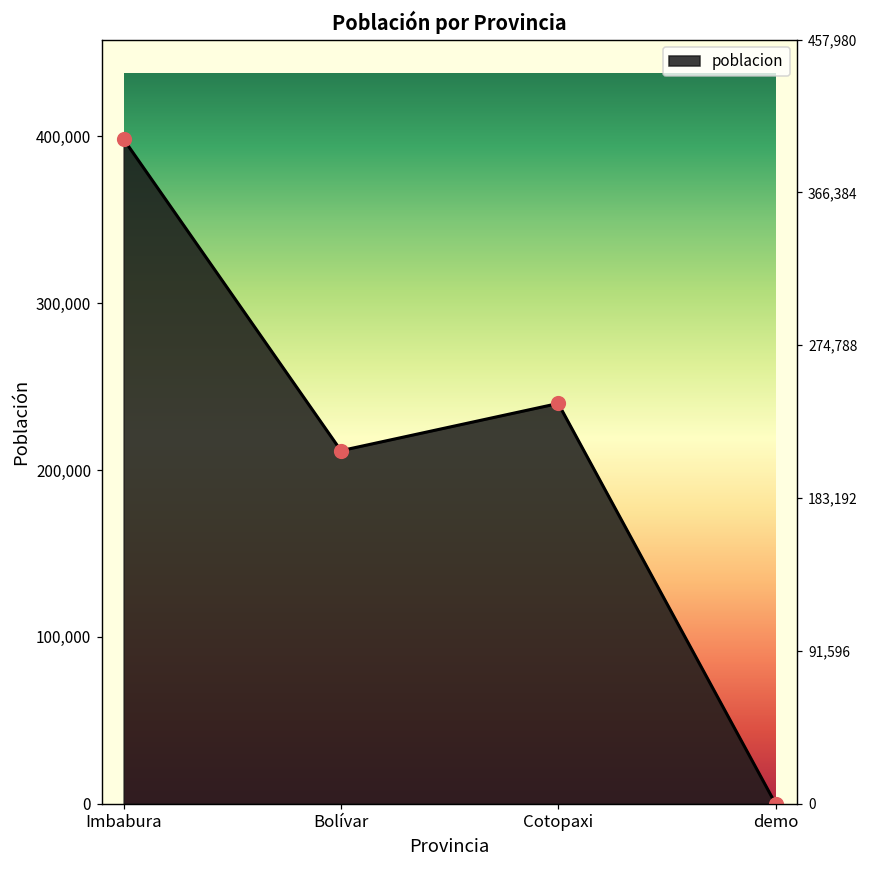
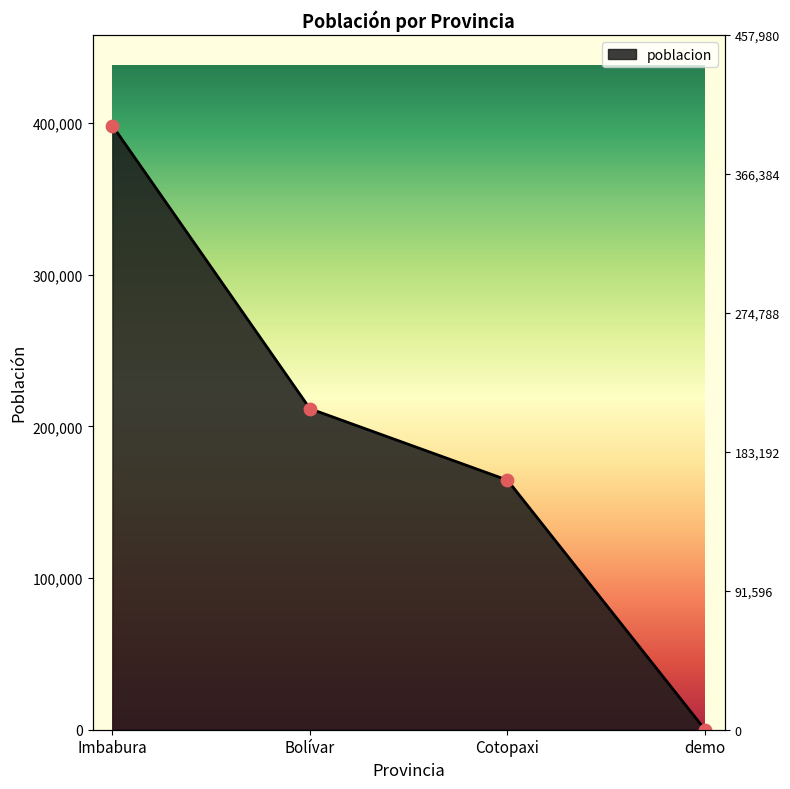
Cotopaxi: 240,000 -> 165,000
